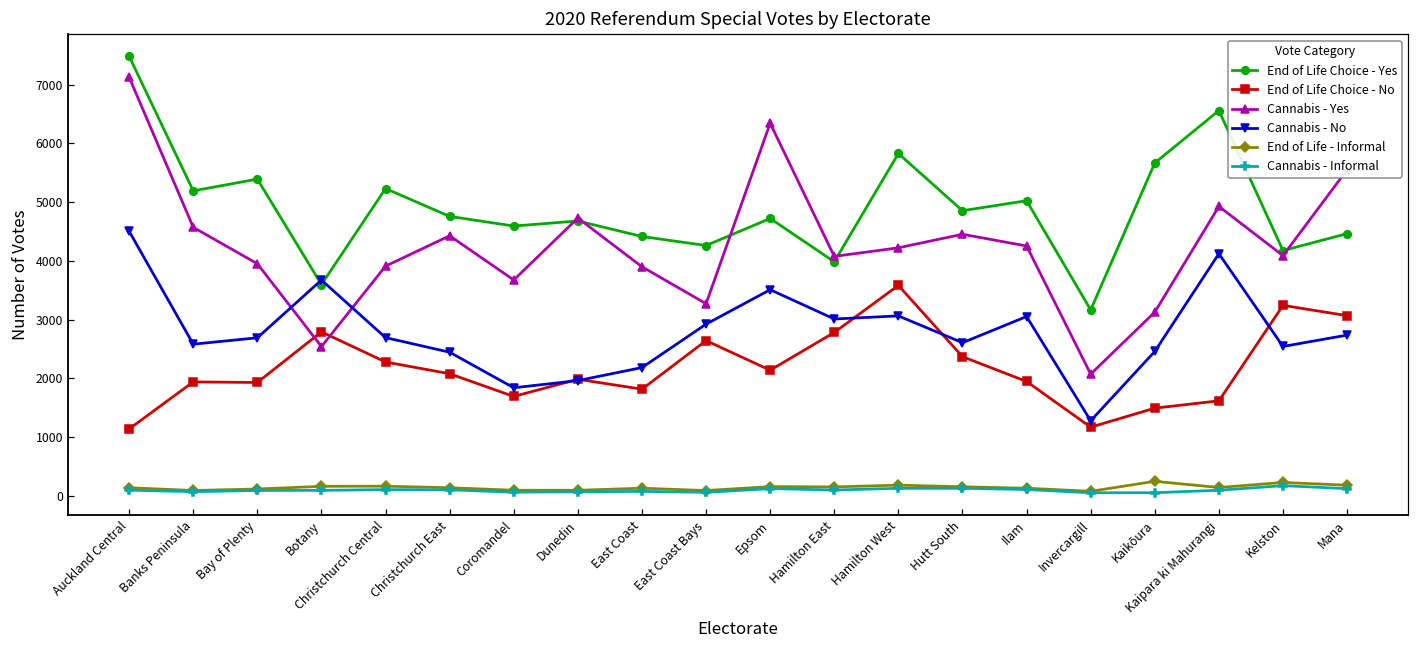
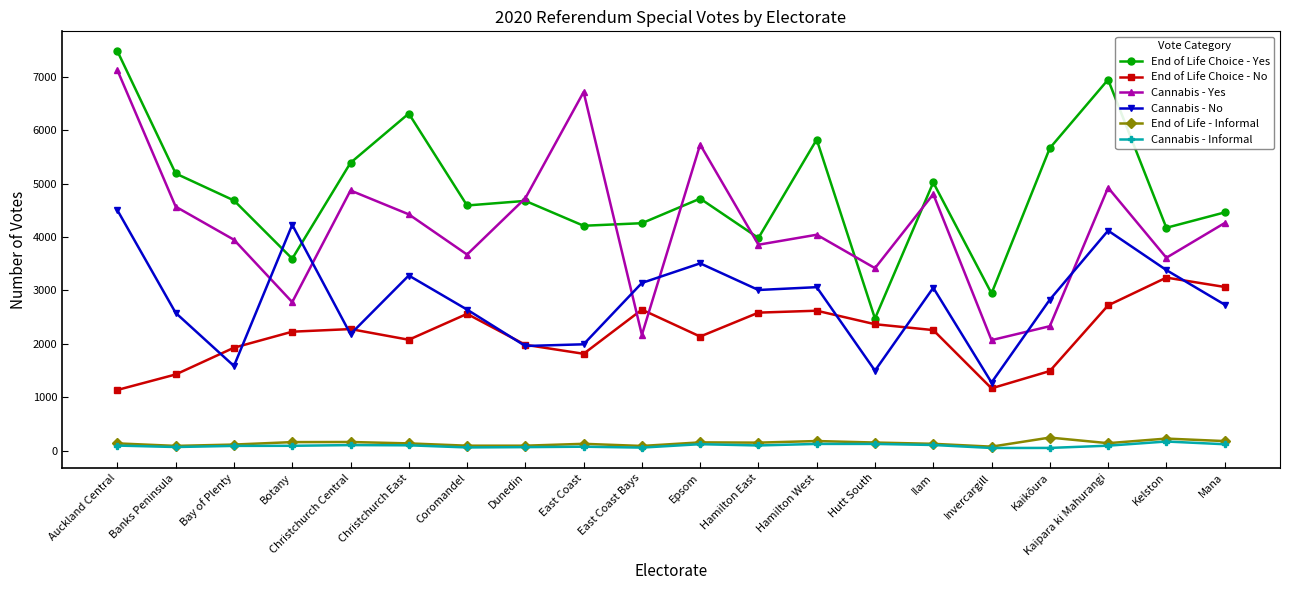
End of Life Choice - No, Banks Peninsula: 1900 -> 1400
End of Life Choice - Yes, Bay of Plenty: 5400 -> 4700
Cannabis - No, Bay of Plenty: 2700 -> 1600
End of Life Choice - No, Botany: 2800 -> 2200
Cannabis - Yes, Botany: 2500 -> 2800
Cannabis - No, Botany: 3700 -> 4200
End of Life Choice - Yes, Christchurch Central: 5200 -> 5400
Cannabis - Yes, Christchurch Central: 3900 -> 4900
Cannabis - No, Christchurch Central: 2700 -> 2200
End of Life Choice - Yes, Christchurch East: 4800 -> 6300
Cannabis - No, Christchurch East: 2400 -> 3300
End of Life Choice - No, Coromandel: 1700 -> 2600
Cannabis - No, Coromandel: 1800 -> 2600
End of Life Choice - Yes, East Coast: 4400 -> 4200
Cannabis - Yes, East Coast: 3900 -> 6700
Cannabis - No, East Coast: 2200 -> 2000
Cannabis - Yes, East Coast Bays: 3300 -> 2200
Cannabis - No, East Coast Bays: 2900 -> 3100
Cannabis - Yes, Epsom: 6300 -> 5700
End of Life Choice - No, Hamilton East: 2800 -> 2600
Cannabis - Yes, Hamilton East: 4100 -> 3900
End of Life Choice - No, Hamilton West: 3600 -> 2600
Cannabis - Yes, Hamilton West: 4200 -> 4000
End of Life Choice - Yes, Hutt South: 4900 -> 2500
Cannabis - Yes, Hutt South: 4500 -> 3400
Cannabis - No, Hutt South: 2600 -> 1500
End of Life Choice - No, Ilam: 1900 -> 2300
Cannabis - Yes, Ilam: 4300 -> 4800
End of Life Choice - Yes, Invercargill: 3200 -> 2900
Cannabis - Yes, Kaikōura: 3100 -> 2300
Cannabis - No, Kaikōura: 2500 -> 2800
End of Life Choice - Yes, Kaipara ki Mahurangi: 6600 -> 6900
End of Life Choice - No, Kaipara ki Mahurangi: 1600 -> 2700
Cannabis - Yes, Kelston: 4100 -> 3600
Cannabis - No, Kelston: 2500 -> 3400
Cannabis - Yes, Mana: 5600 -> 4300
